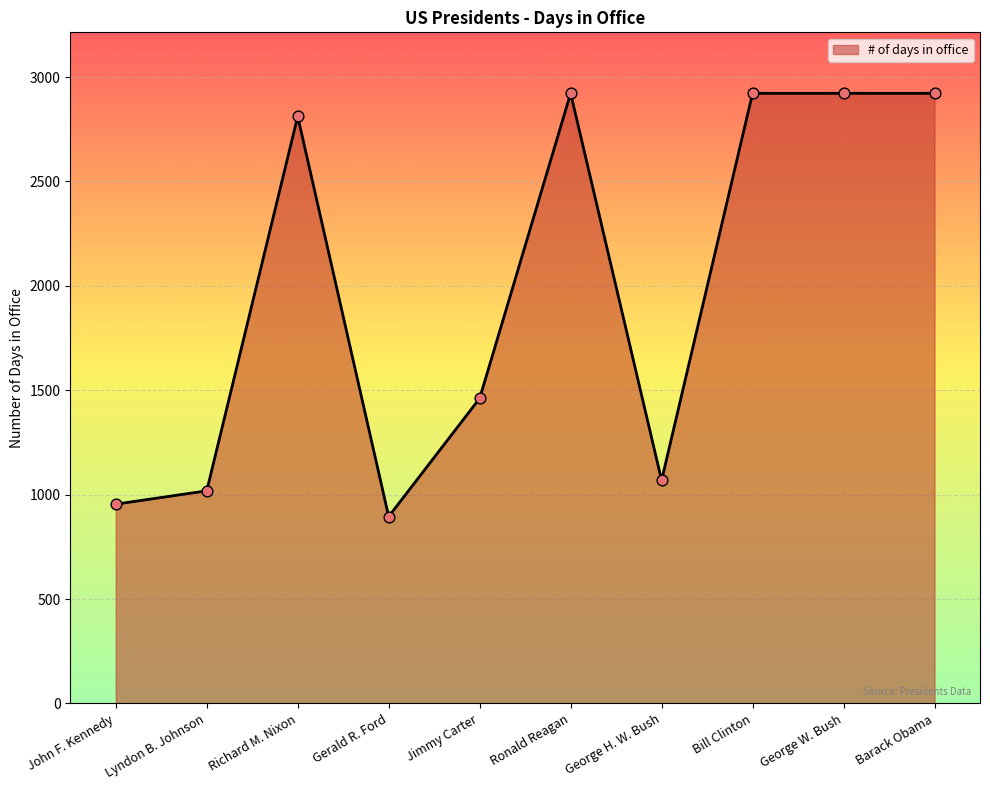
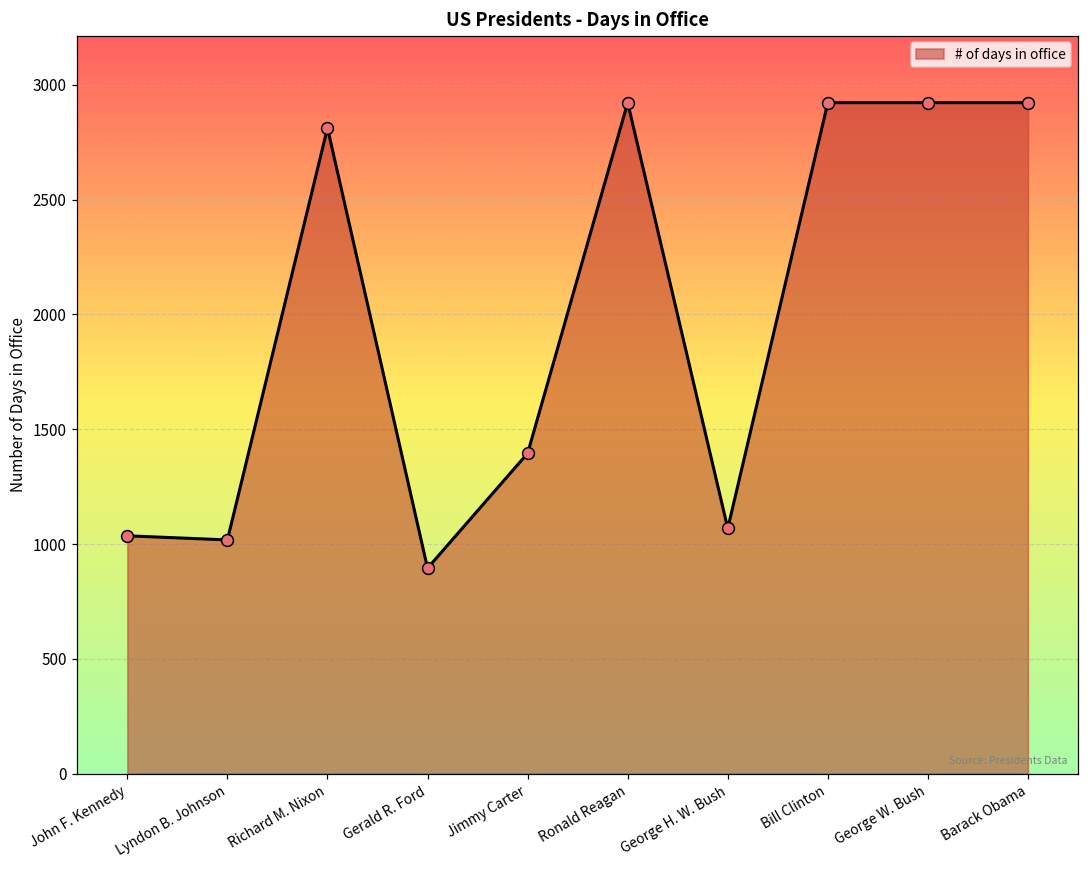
John F. Kennedy: 950 -> 1040
Jimmy Carter: 1460 -> 1400
